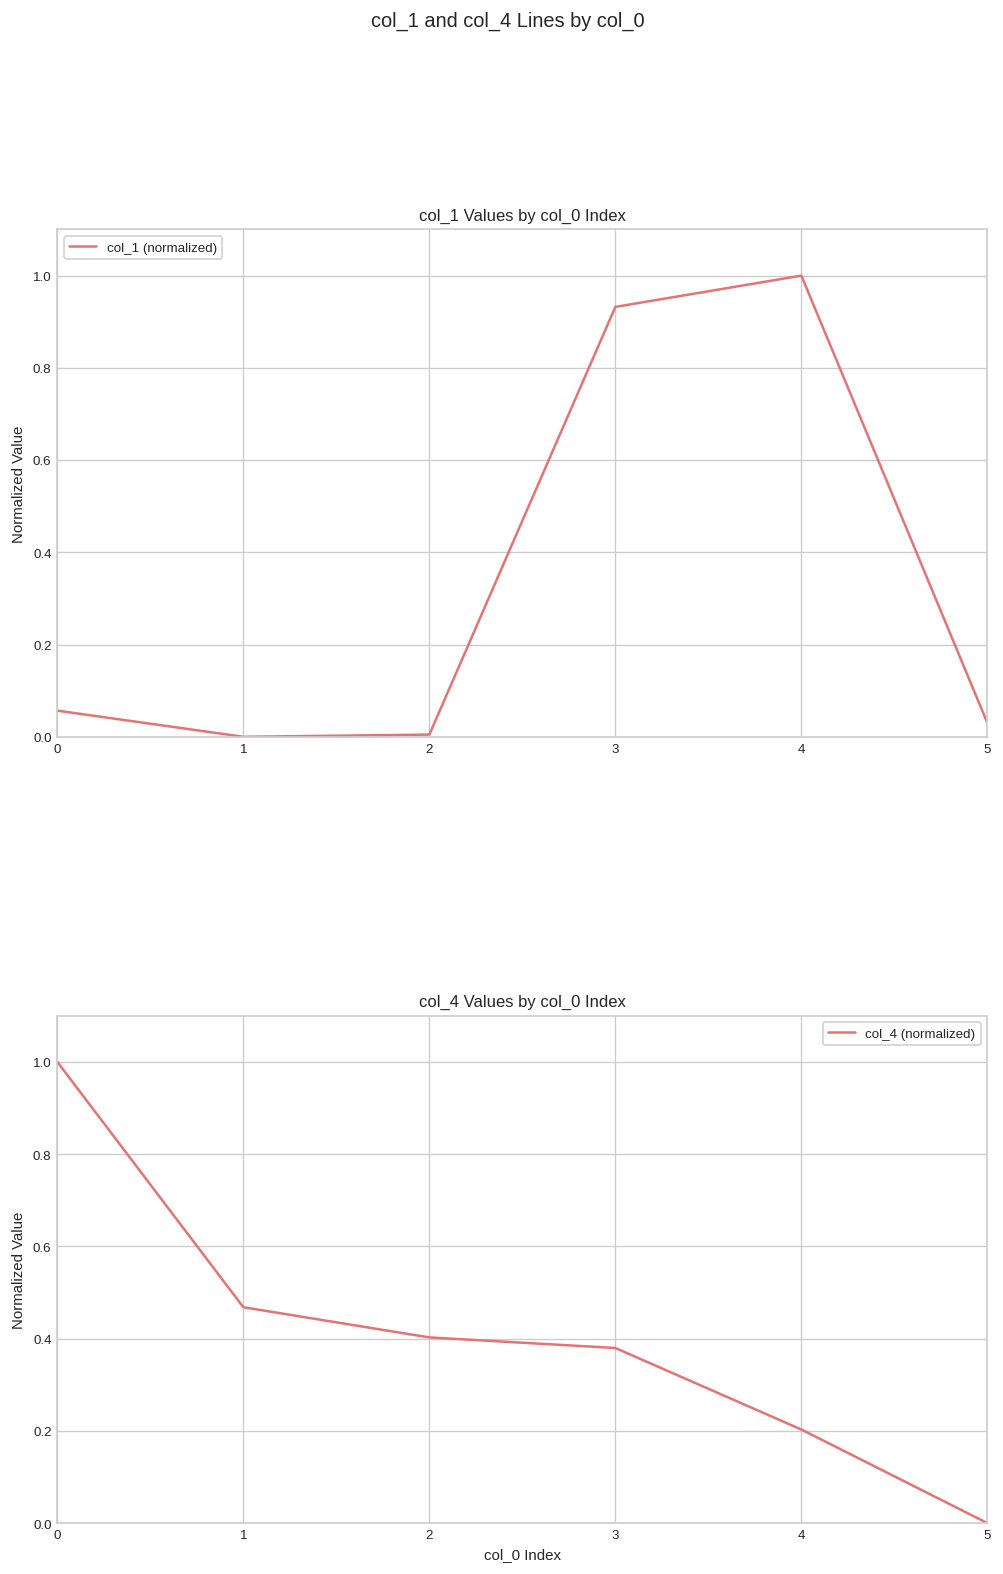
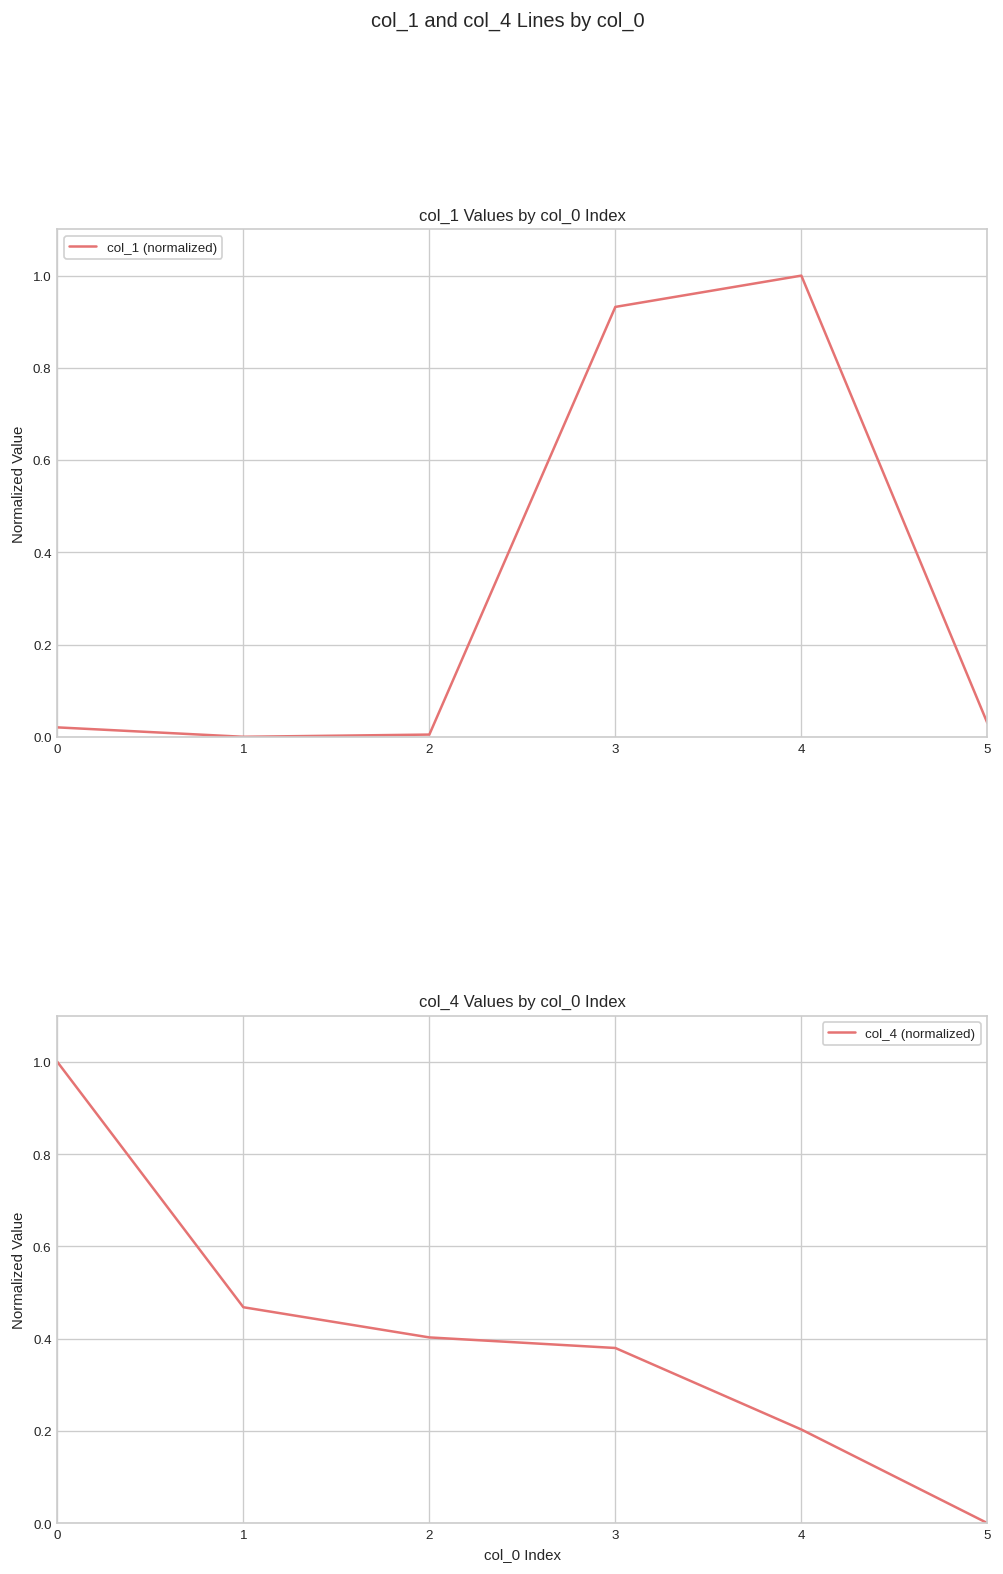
col_1 Values by col_0 Index, 0: 0.06 -> 0.02
